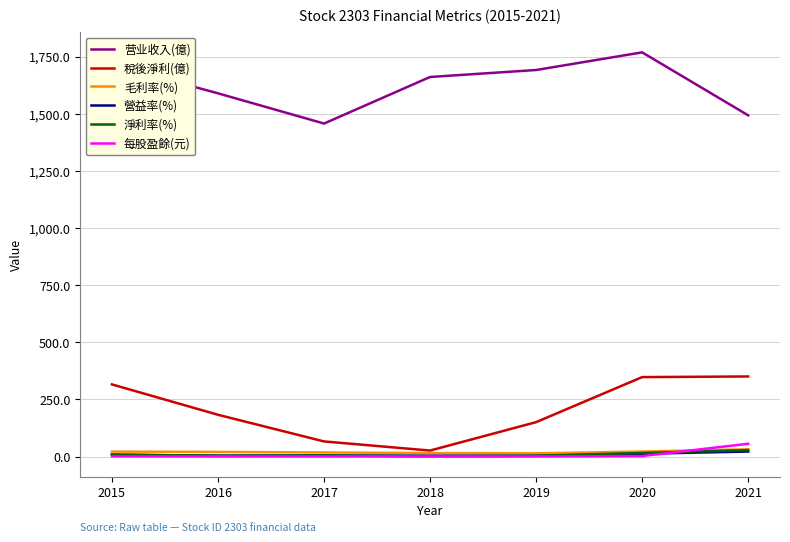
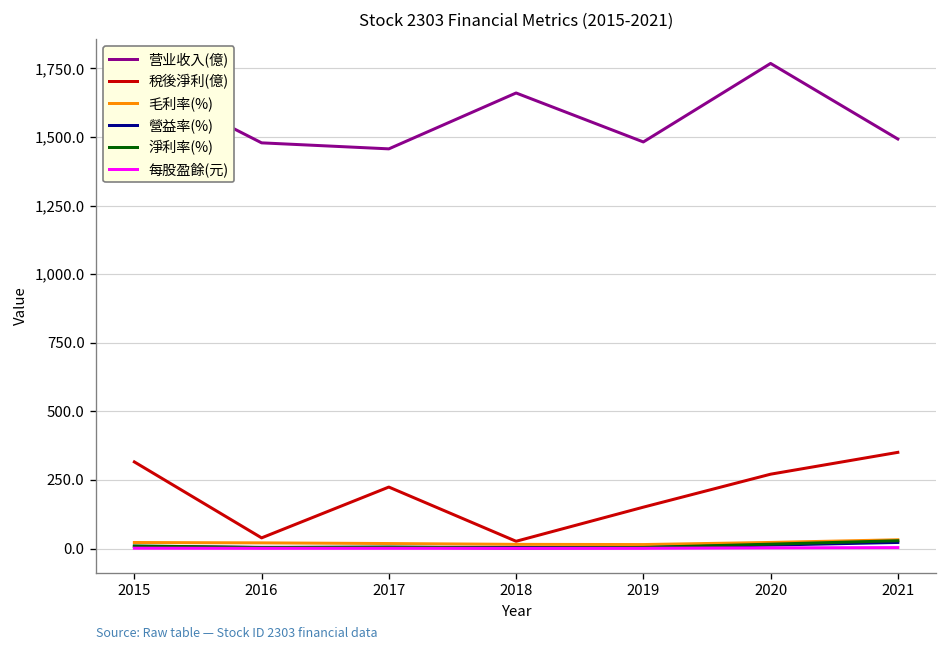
营业收入(億), 2016: 1,590 -> 1,480
稅後淨利(億), 2016: 180 -> 40
稅後淨利(億), 2017: 70 -> 220
营业收入(億), 2019: 1,690 -> 1,480
稅後淨利(億), 2020: 350 -> 270
每股盈餘(元), 2021: 60 -> 0
